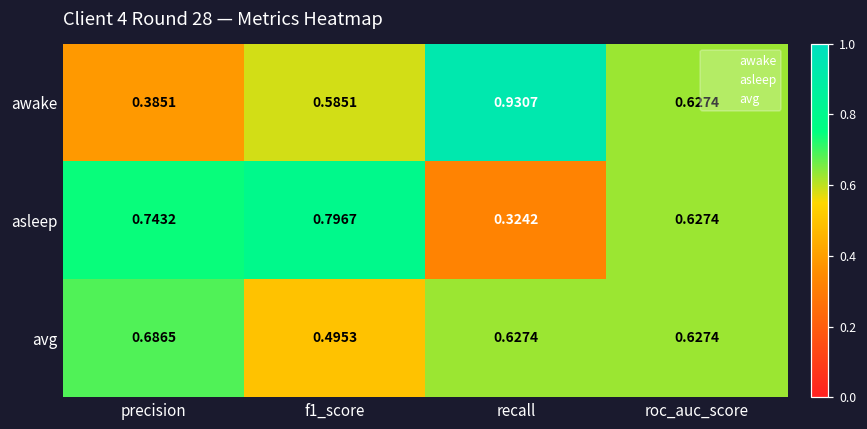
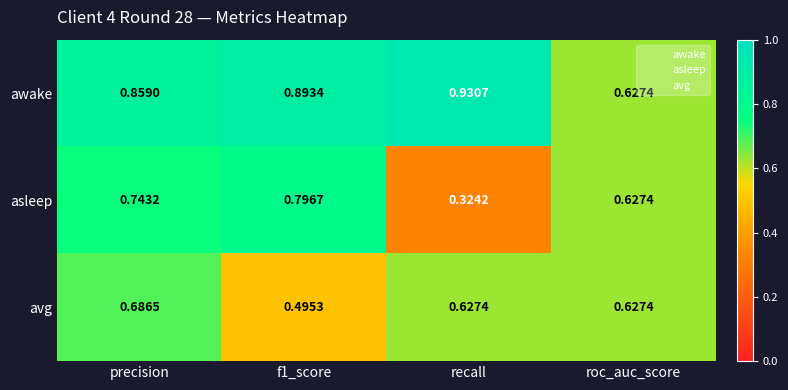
awake, precision: 0.3851 -> 0.8590
awake, f1_score: 0.5851 -> 0.8934
